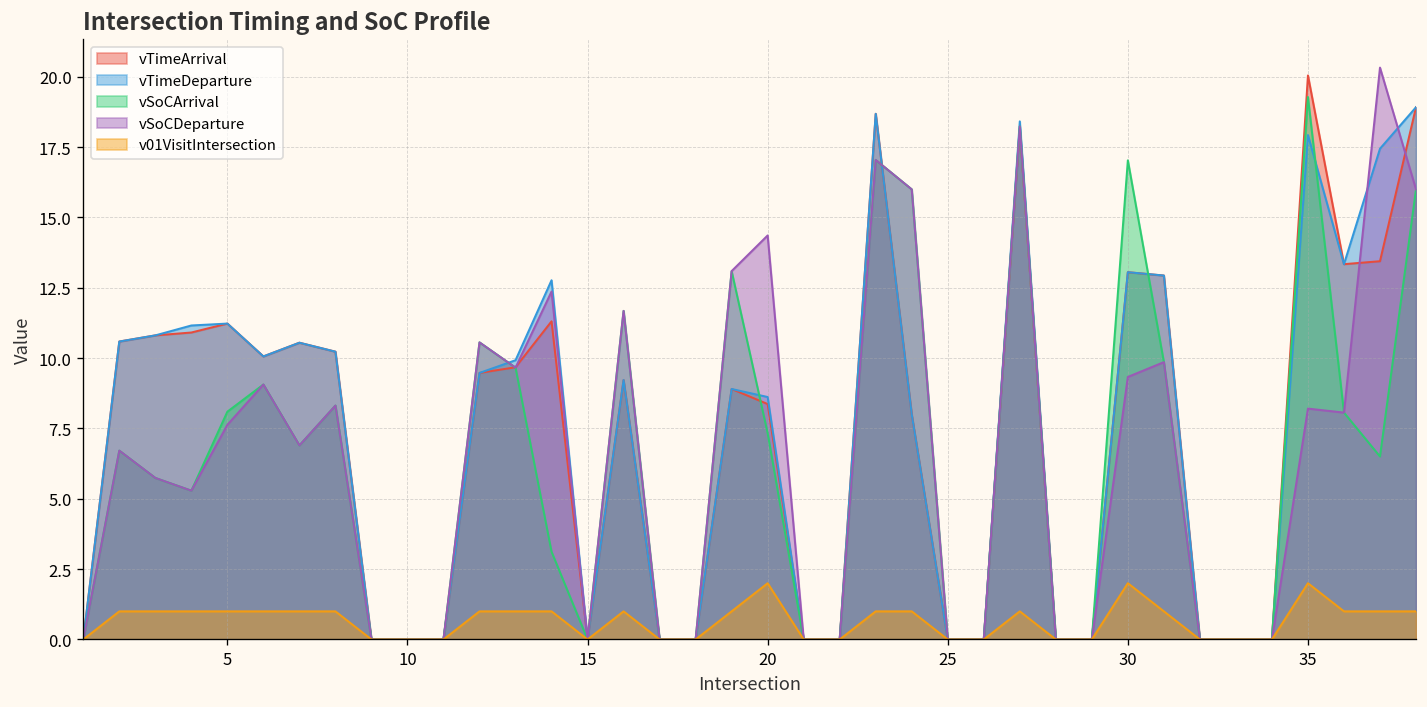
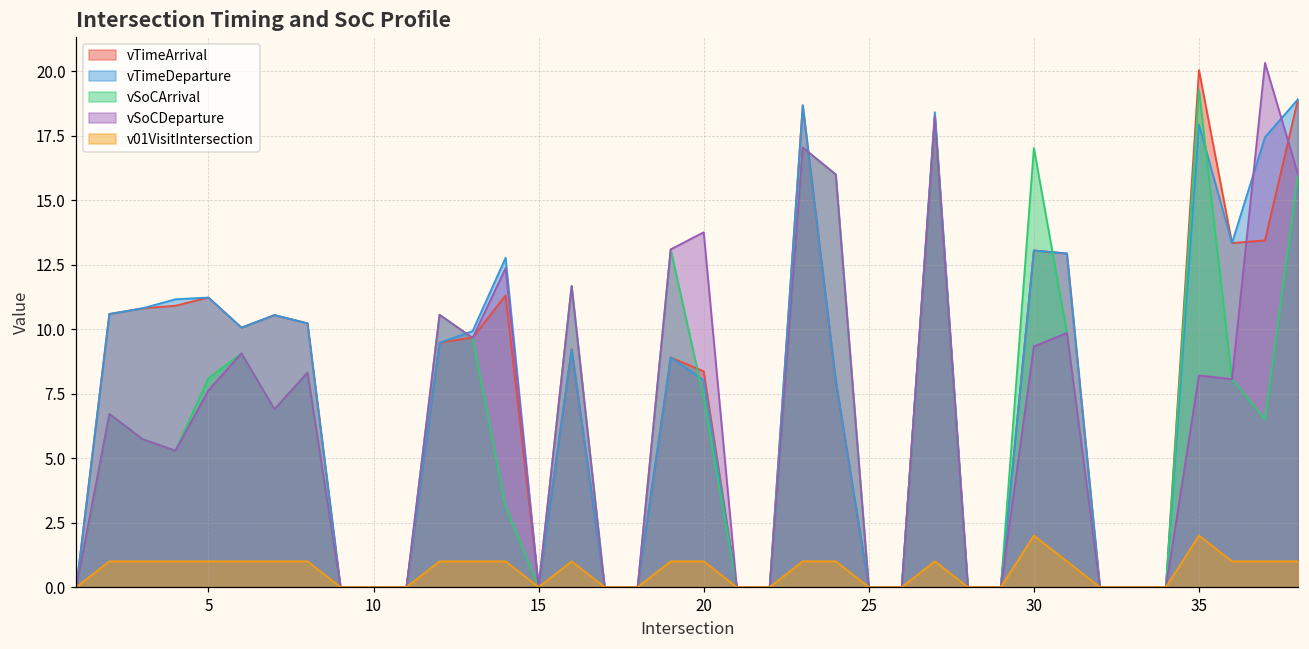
vTimeDeparture, 20: 8.6 -> 8.0
vSoCDeparture, 20: 14.4 -> 13.8
v01VisitIntersection, 20: 2 -> 1
